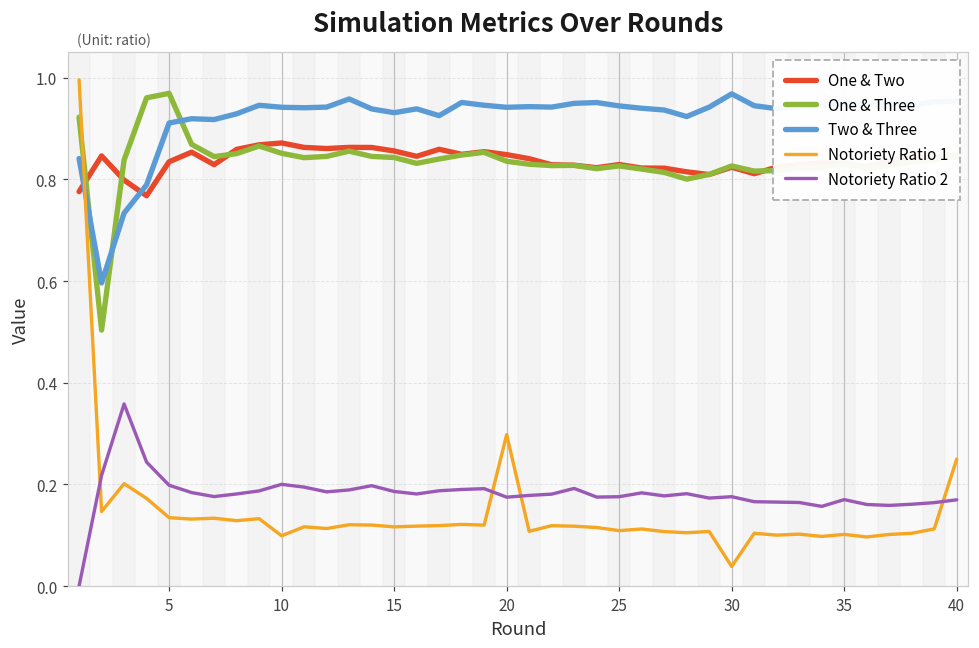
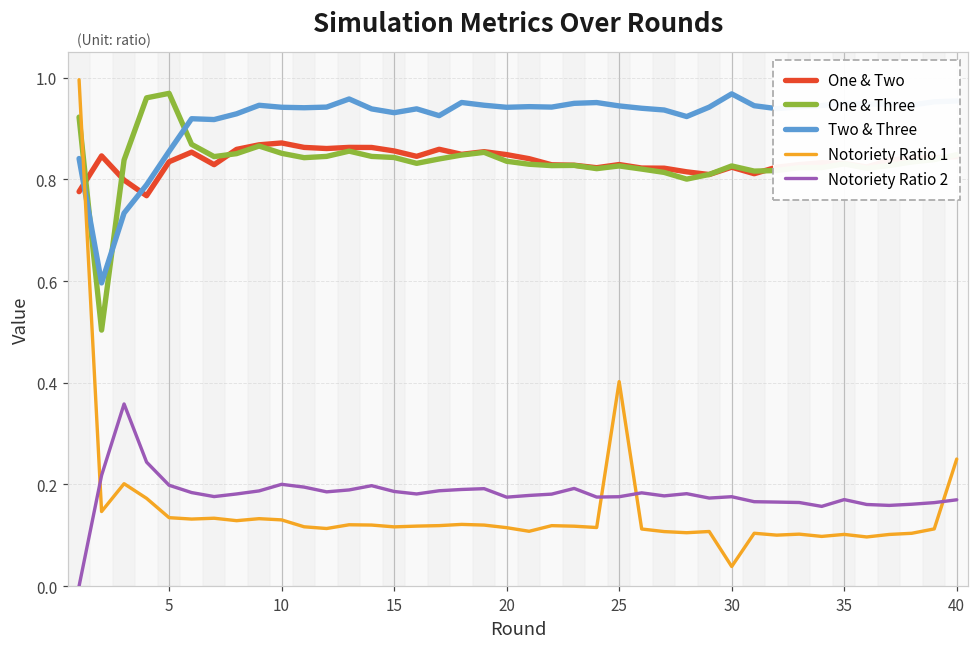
Two & Three, 5: 0.91 -> 0.86
Notoriety Ratio 1, 10: 0.10 -> 0.13
Notoriety Ratio 1, 20: 0.30 -> 0.11
Notoriety Ratio 1, 25: 0.11 -> 0.40
